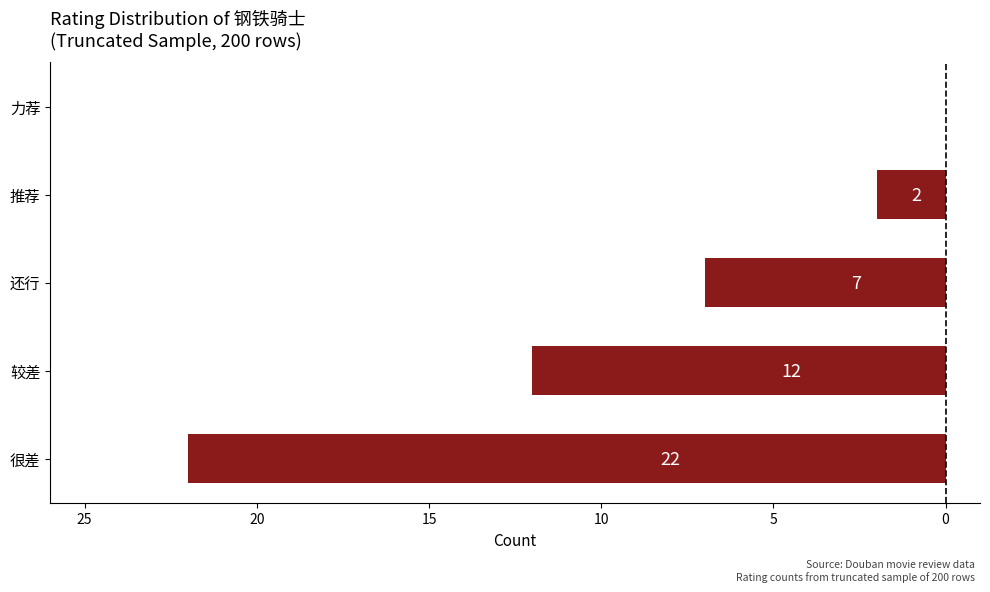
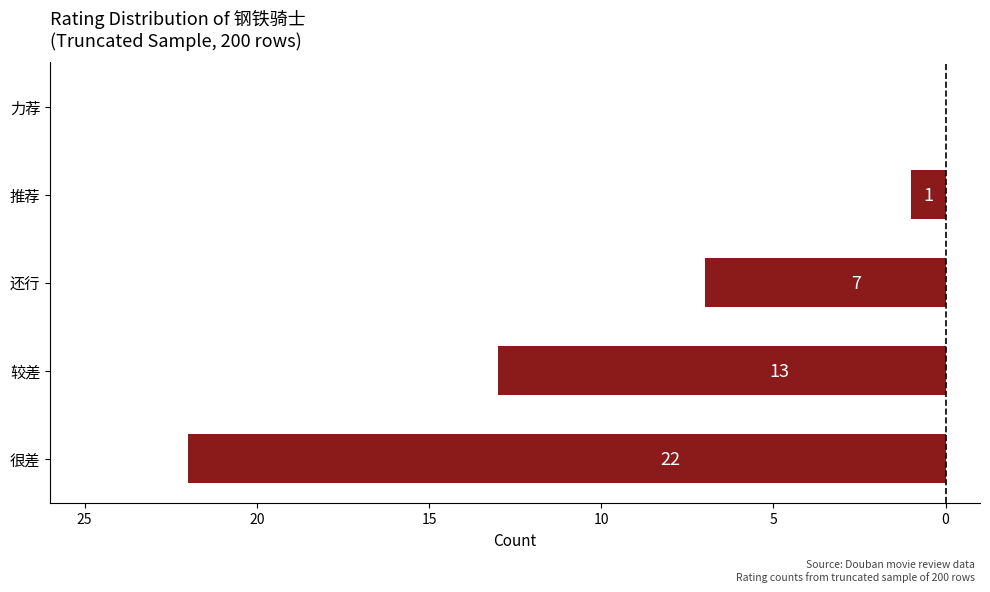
推荐: 2 -> 1
较差: 12 -> 13
